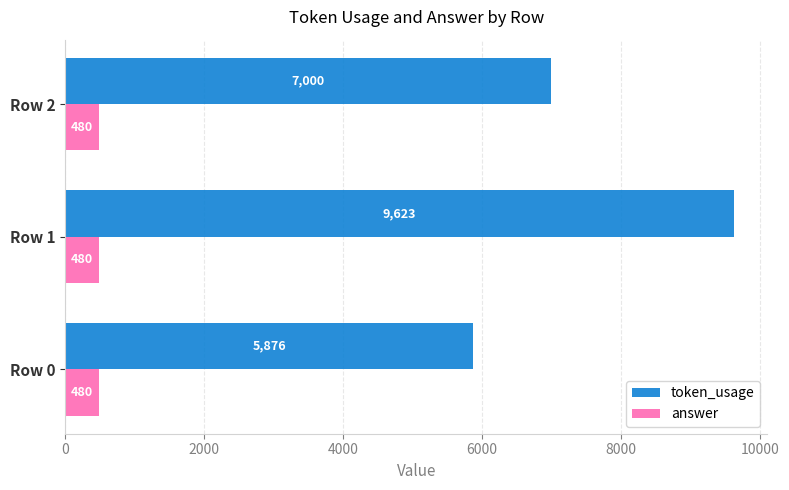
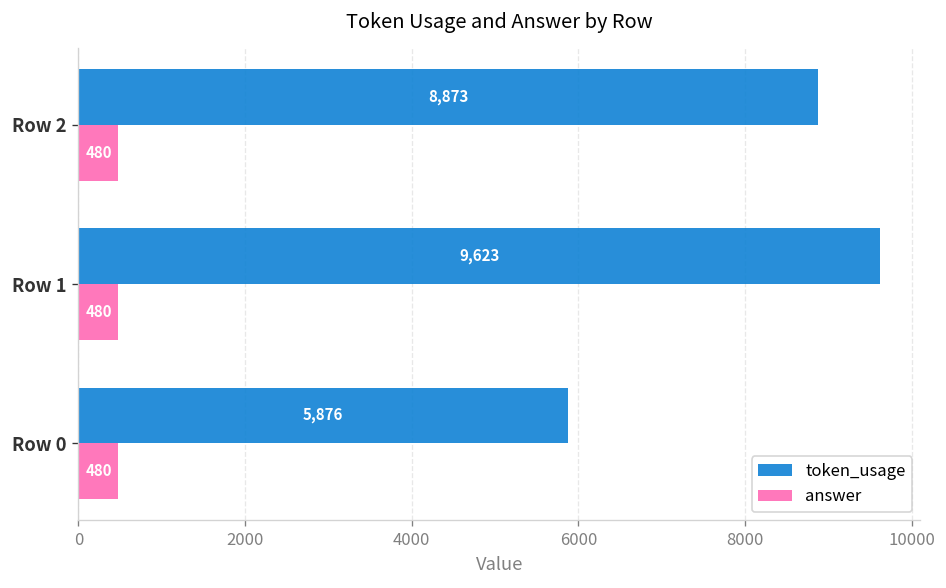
token_usage, Row 2: 7,000 -> 8,873
